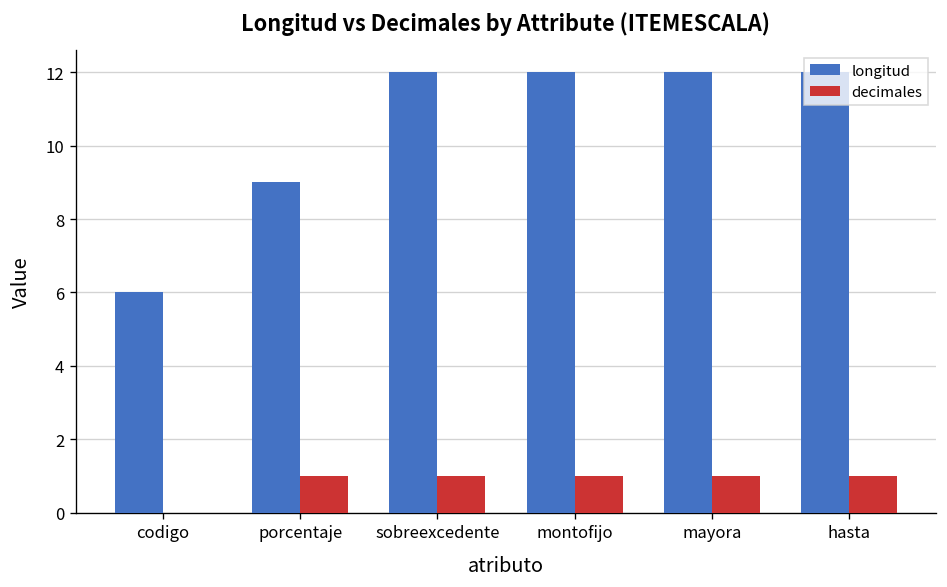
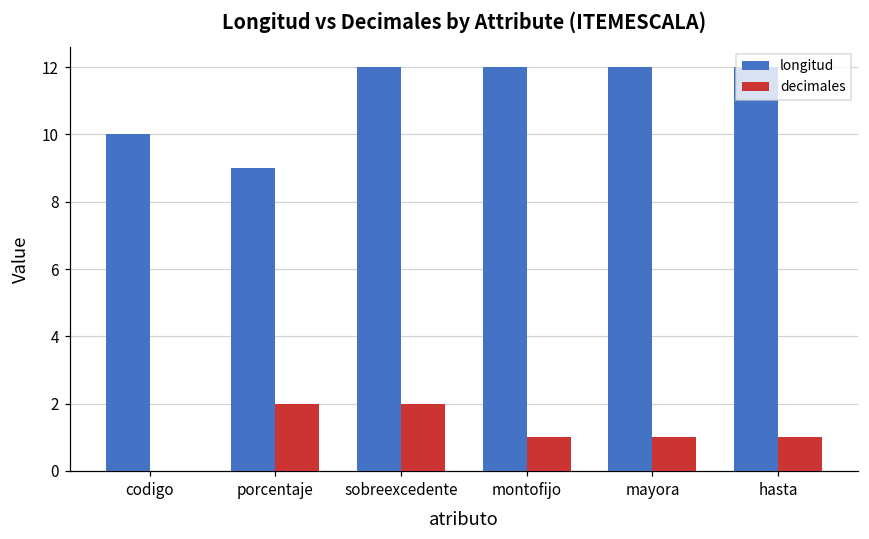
longitud, codigo: 6 -> 10
decimales, porcentaje: 1 -> 2
decimales, sobreexcedente: 1 -> 2
